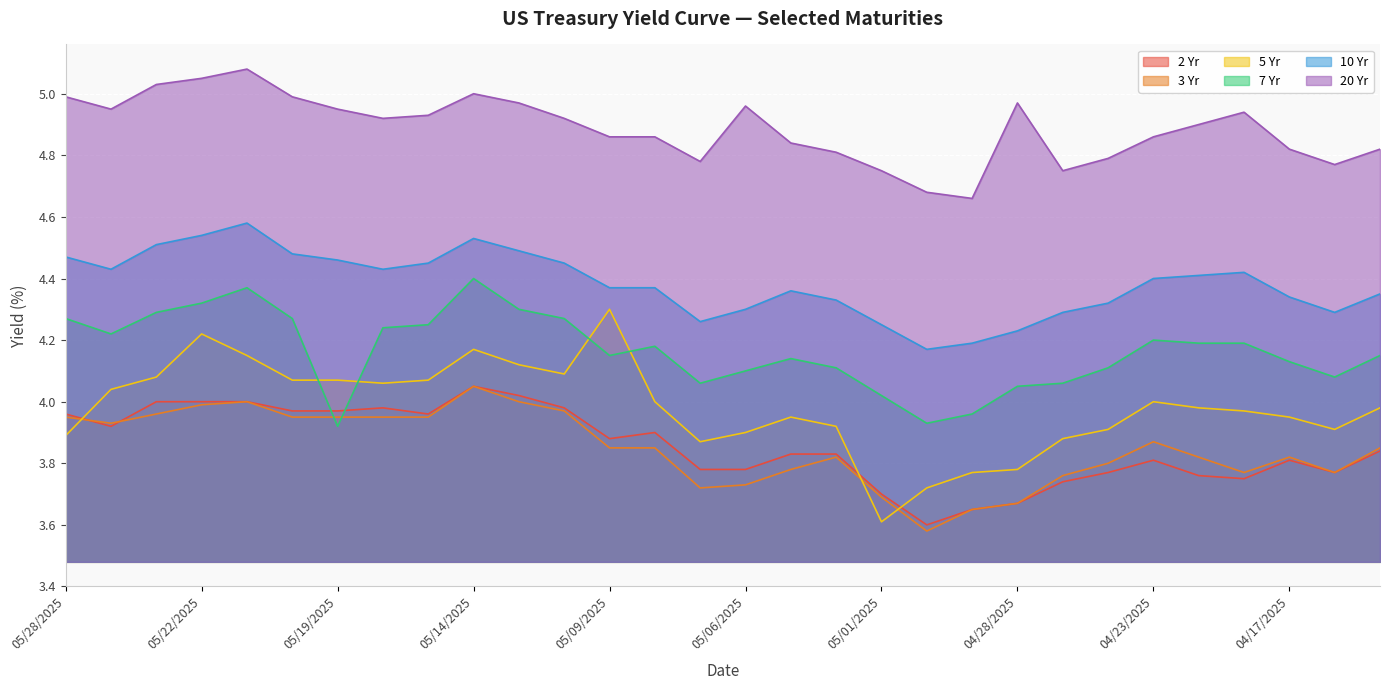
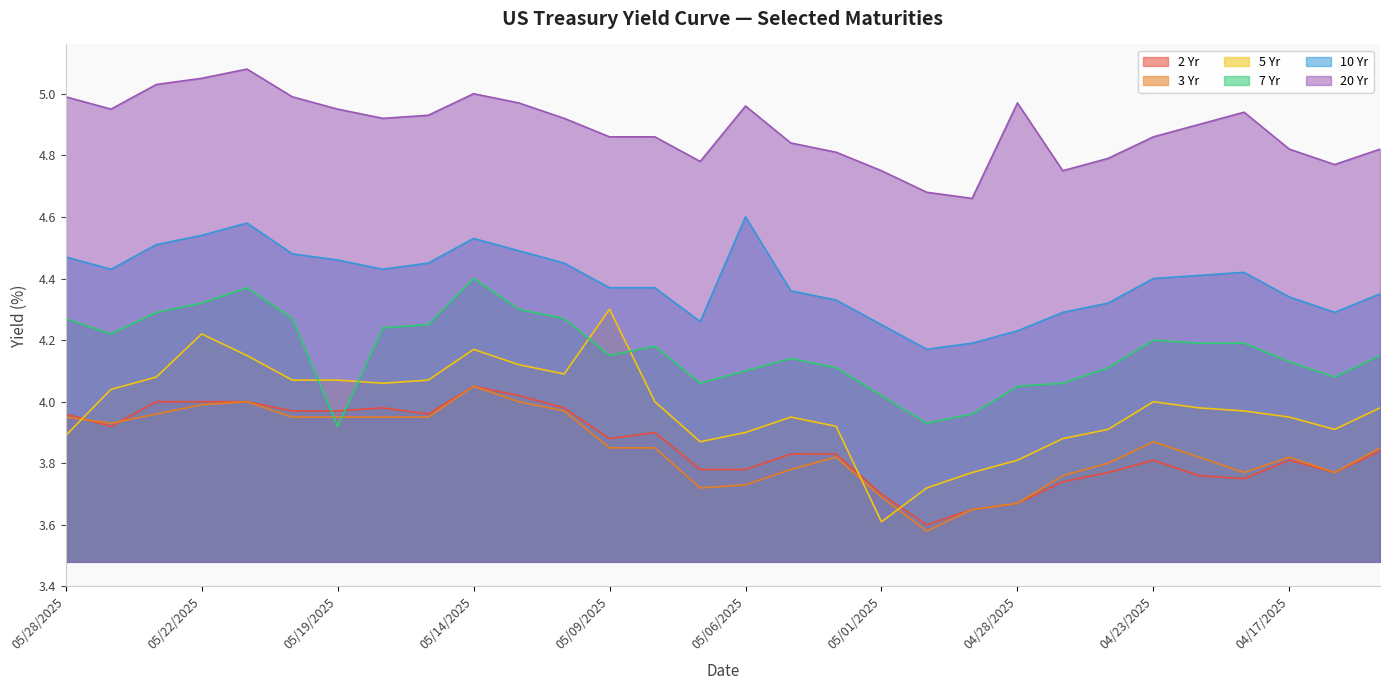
10 Yr, 05/06/2025: 4.3 -> 4.6
5 Yr, 04/28/2025: 3.78 -> 3.81
